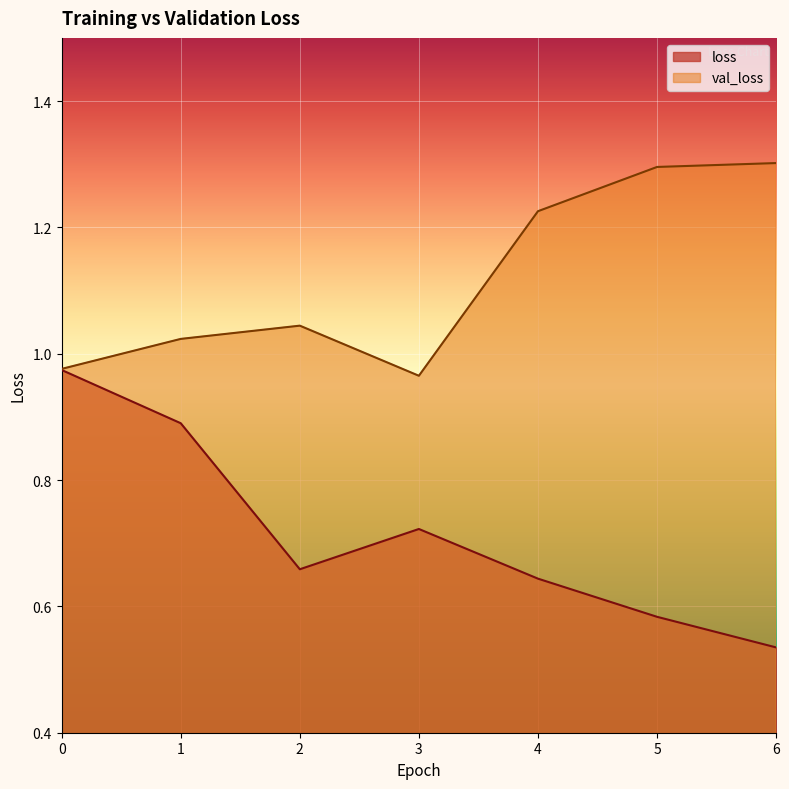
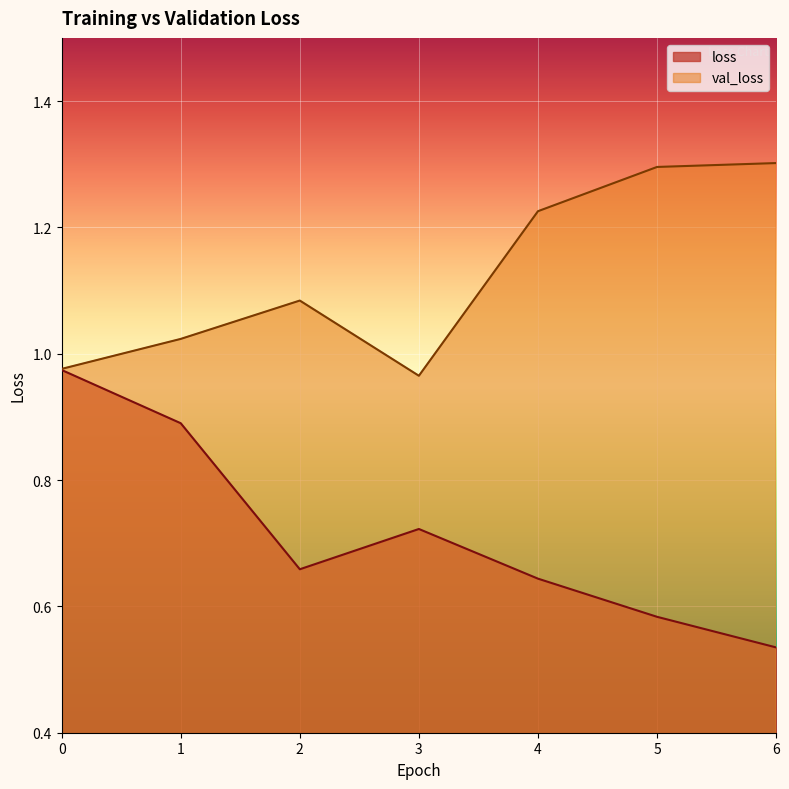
val_loss, 2: 1.04 -> 1.08
